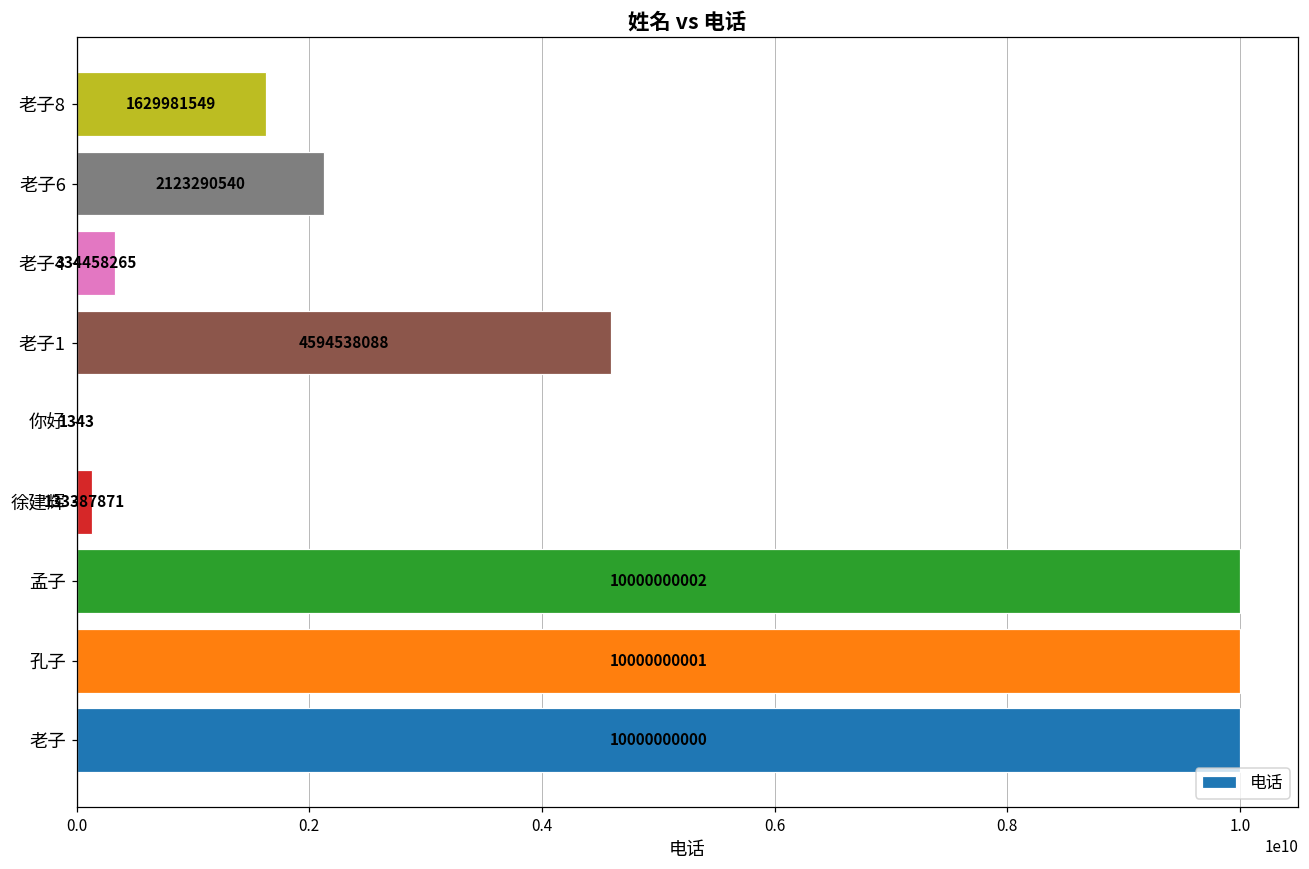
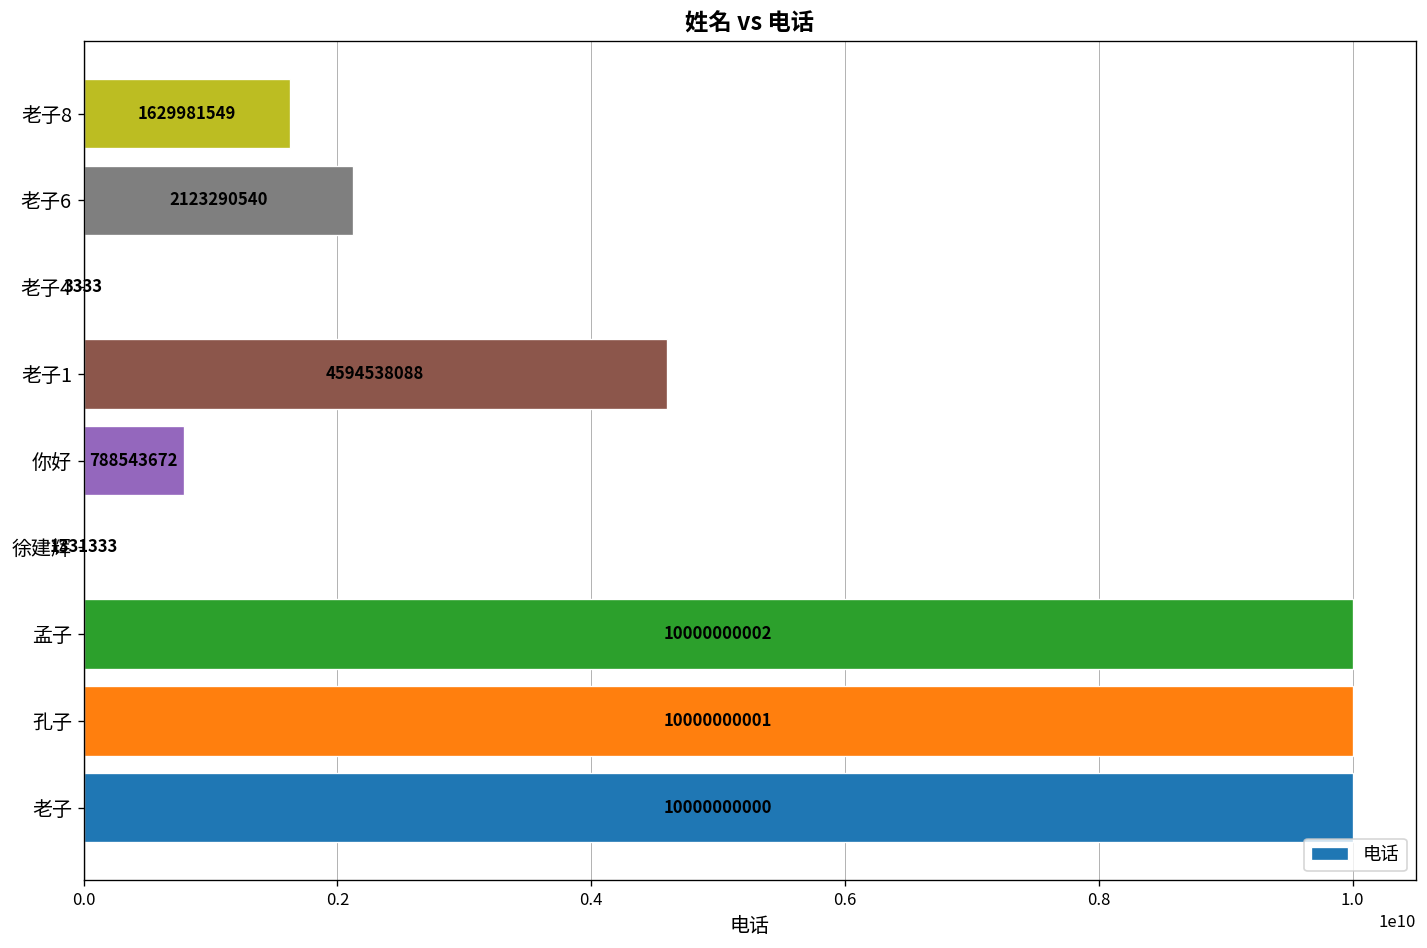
老子4: 334458265 -> 3333
你好: 1343 -> 788543672
徐建辉: 133387871 -> 1331333
